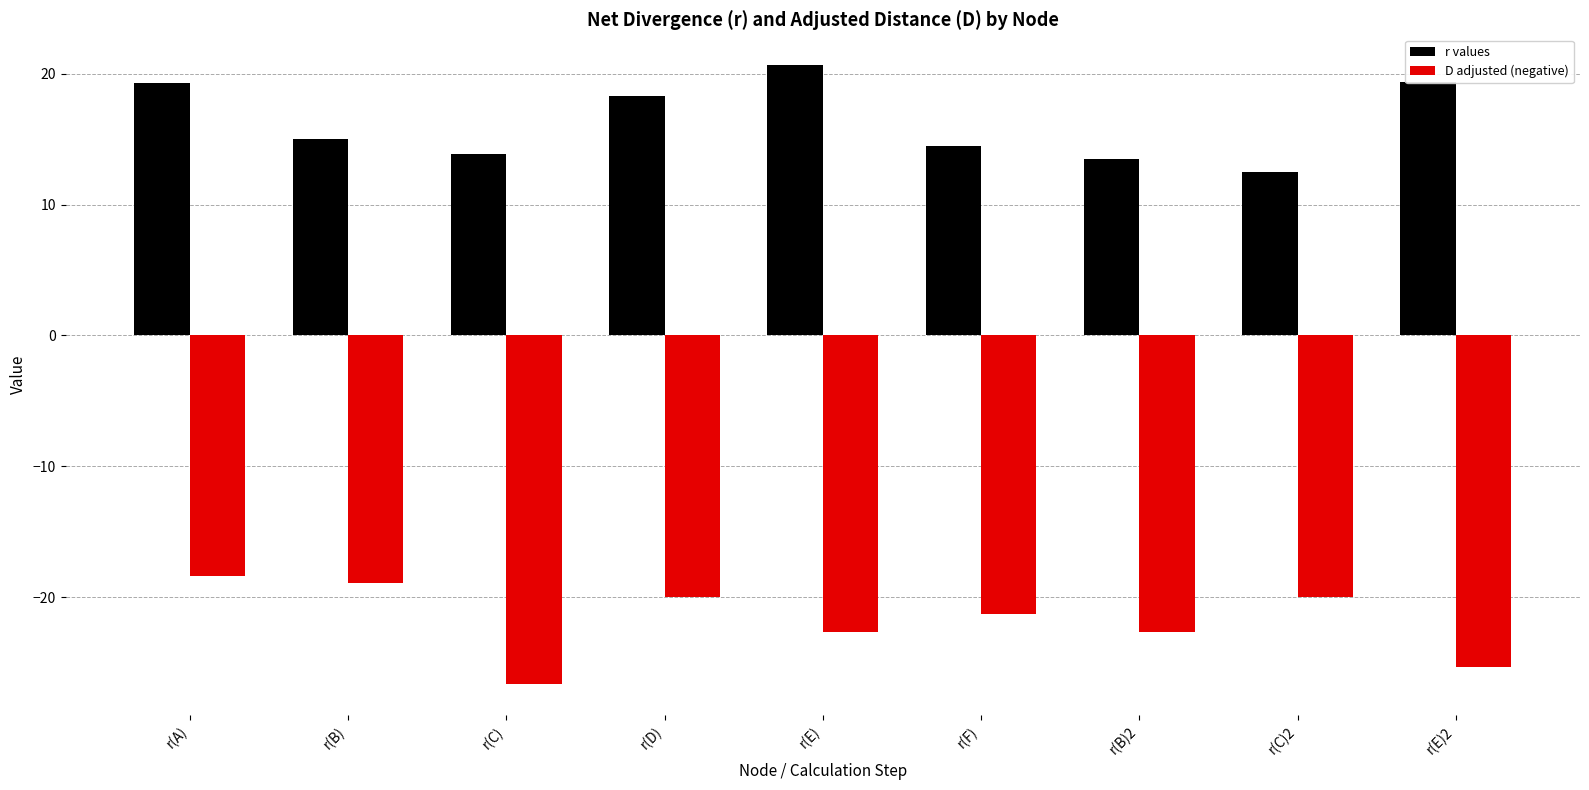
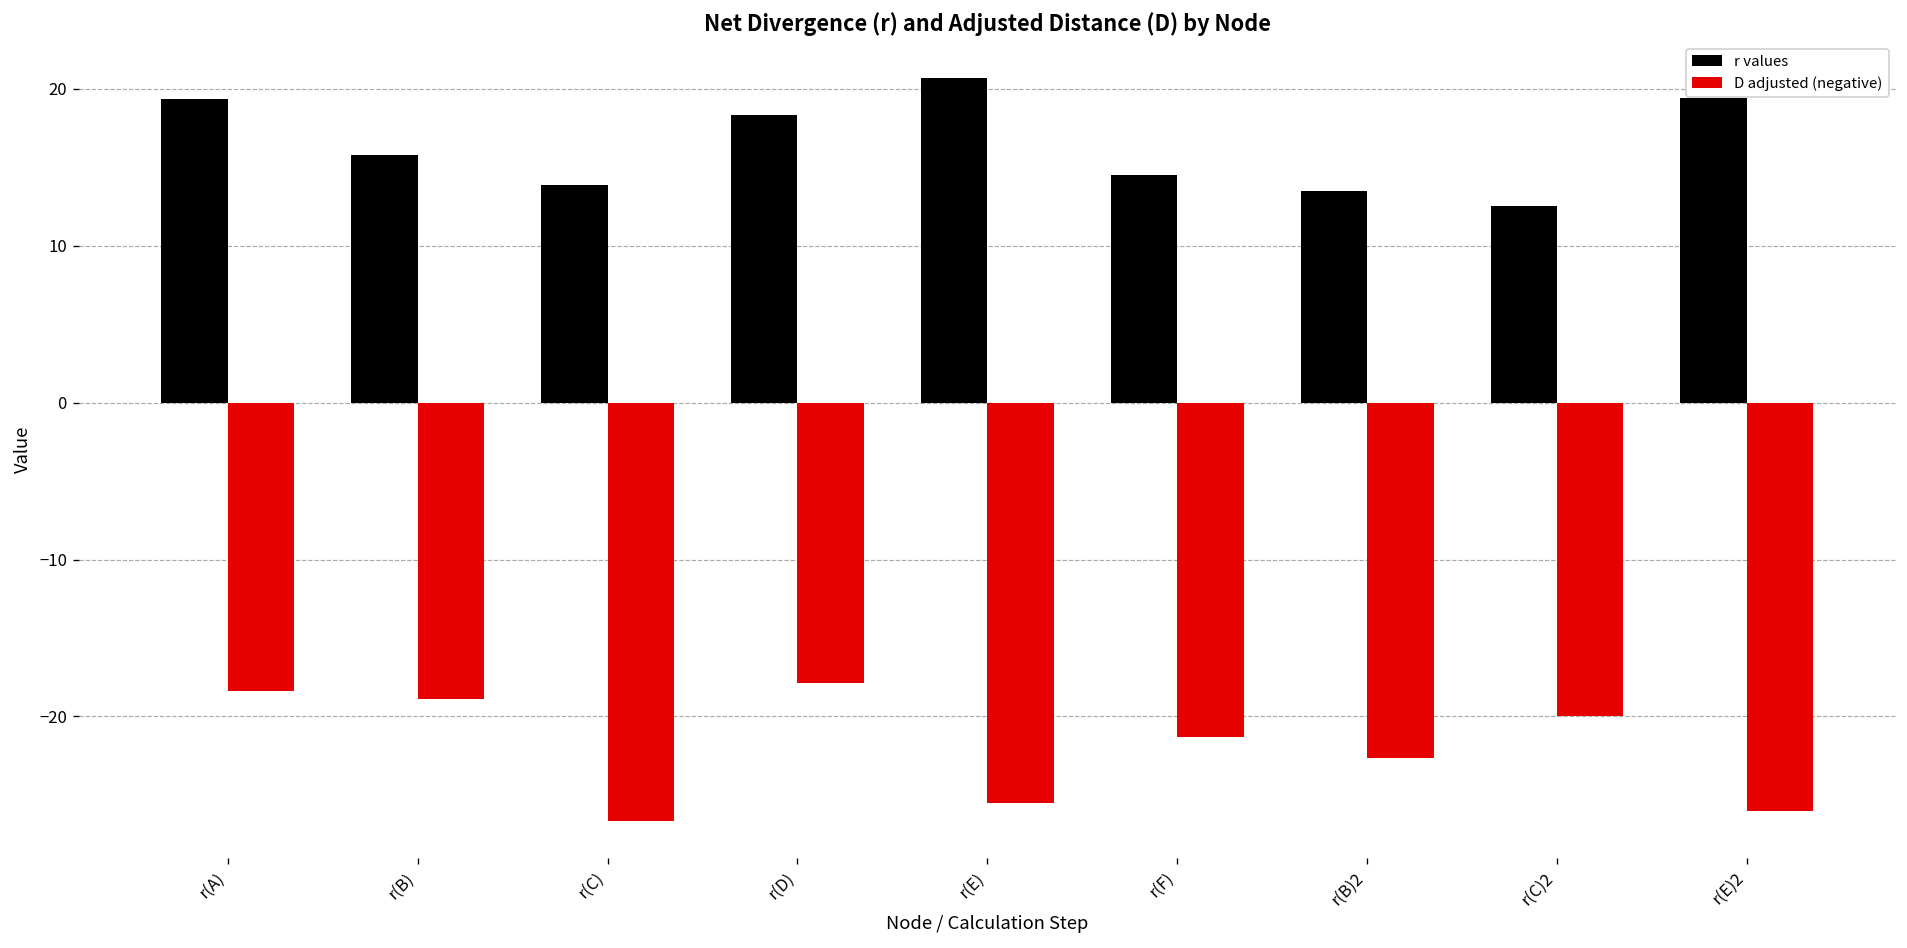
r values, r(B): 15.0 -> 15.8
D adjusted (negative), r(D): -20.0 -> -17.9
D adjusted (negative), r(E): -22.7 -> -25.5
D adjusted (negative), r(E)2: -25.3 -> -26.0
